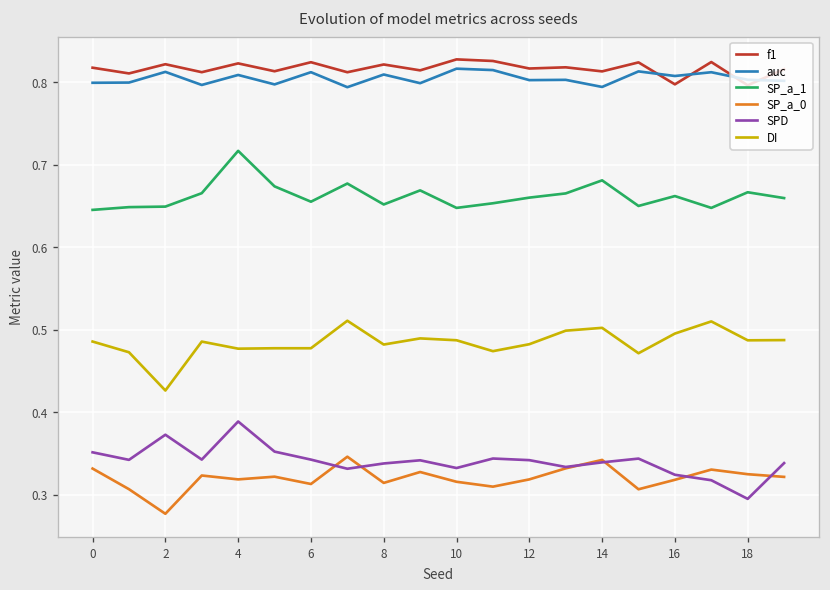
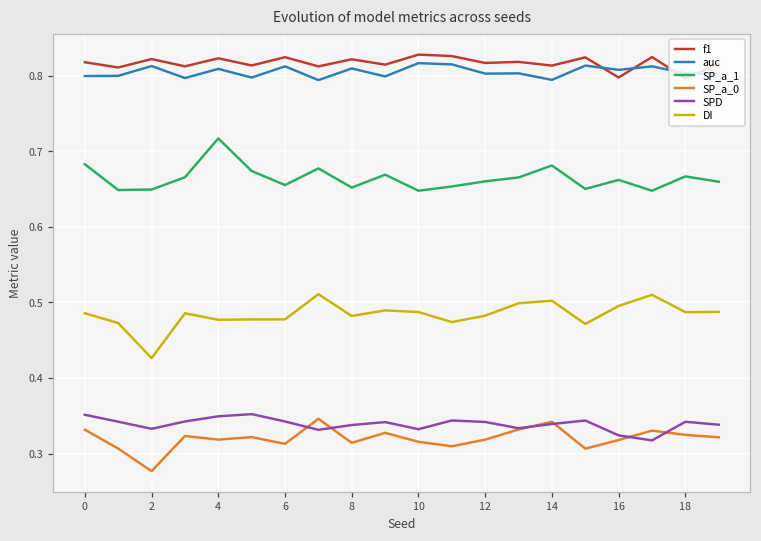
SP_a_1, 0: 0.65 -> 0.68
SPD, 2: 0.37 -> 0.33
SPD, 4: 0.39 -> 0.35
SPD, 18: 0.29 -> 0.34
